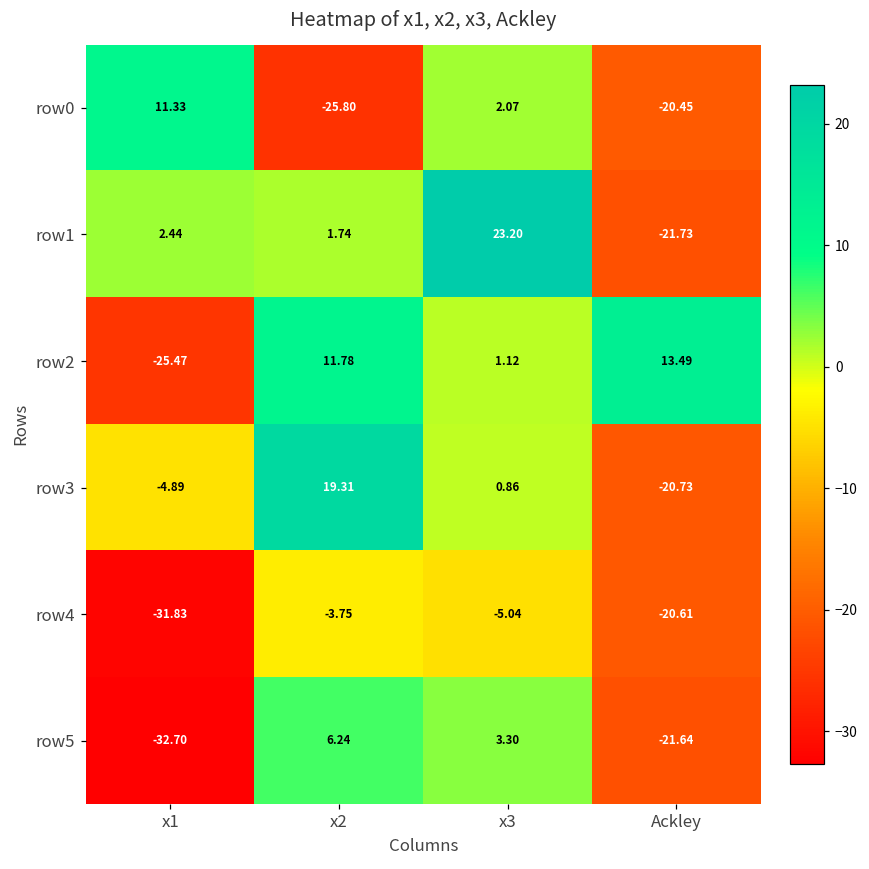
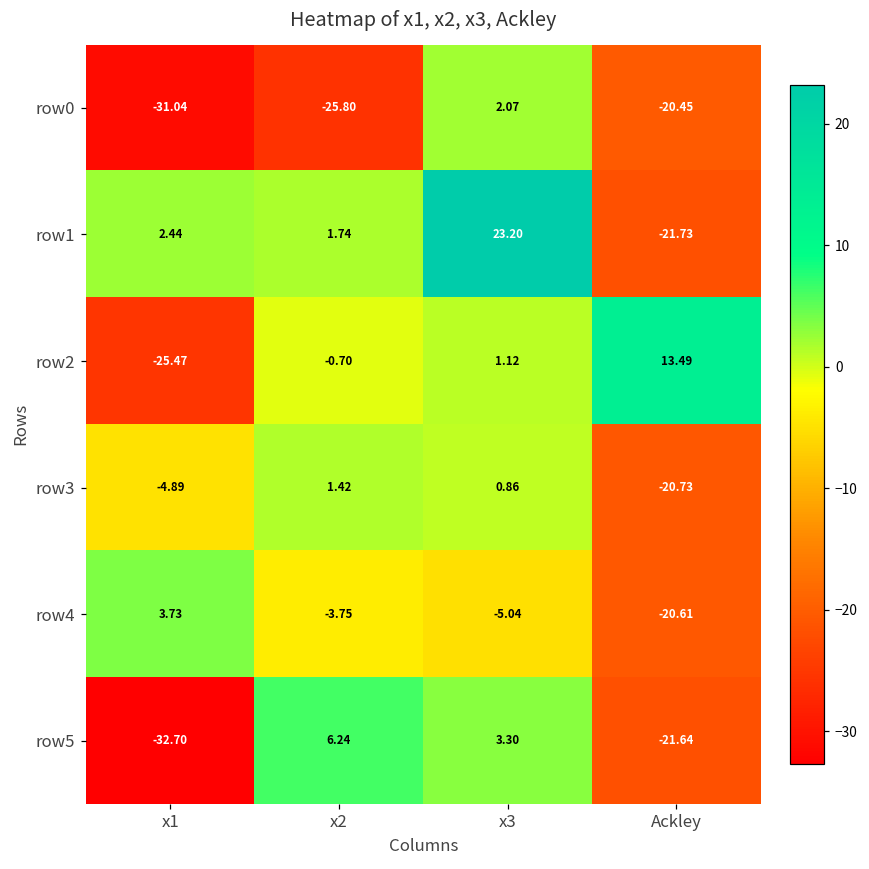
row0, x1: 11.33 -> -31.04
row2, x2: 11.78 -> -0.70
row3, x2: 19.31 -> 1.42
row4, x1: -31.83 -> 3.73
